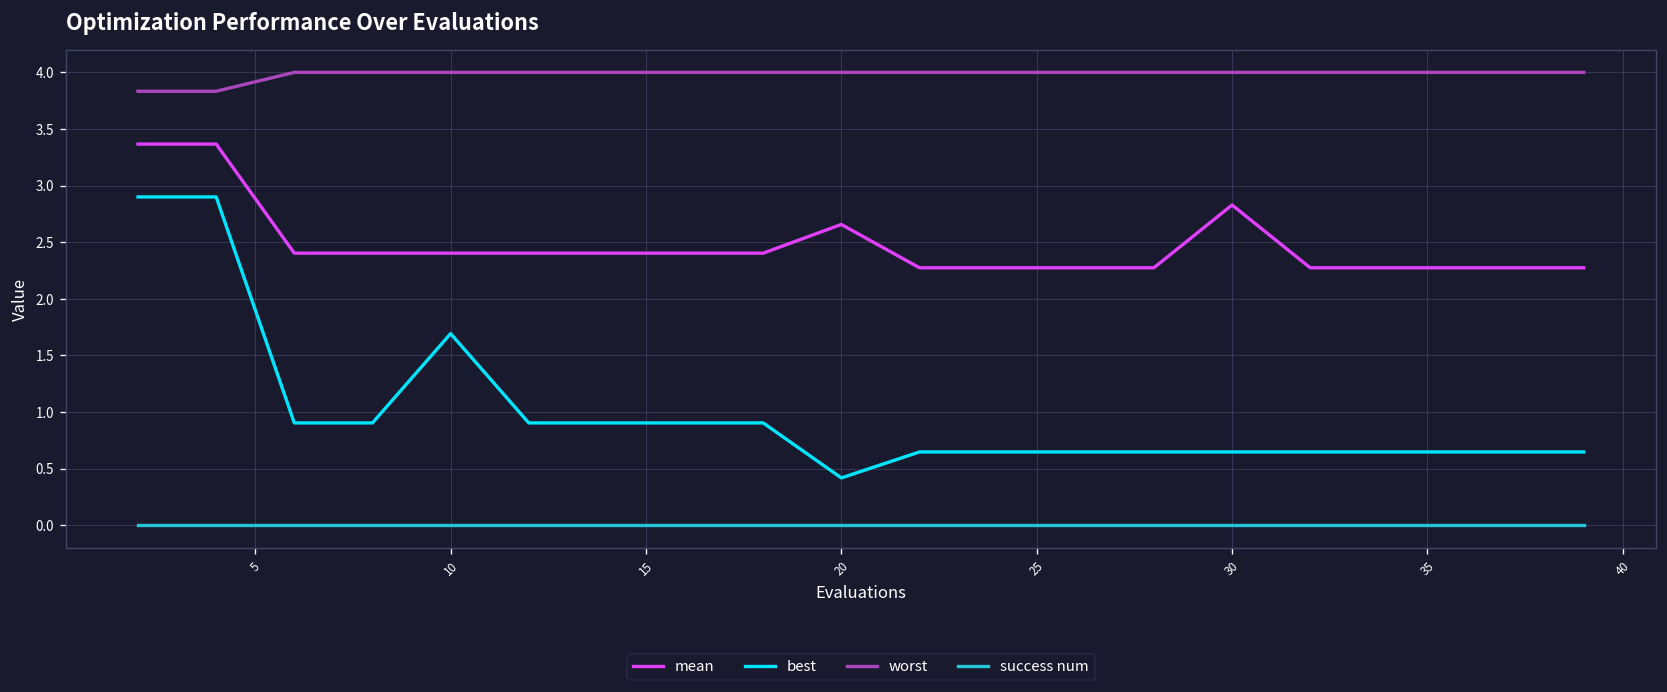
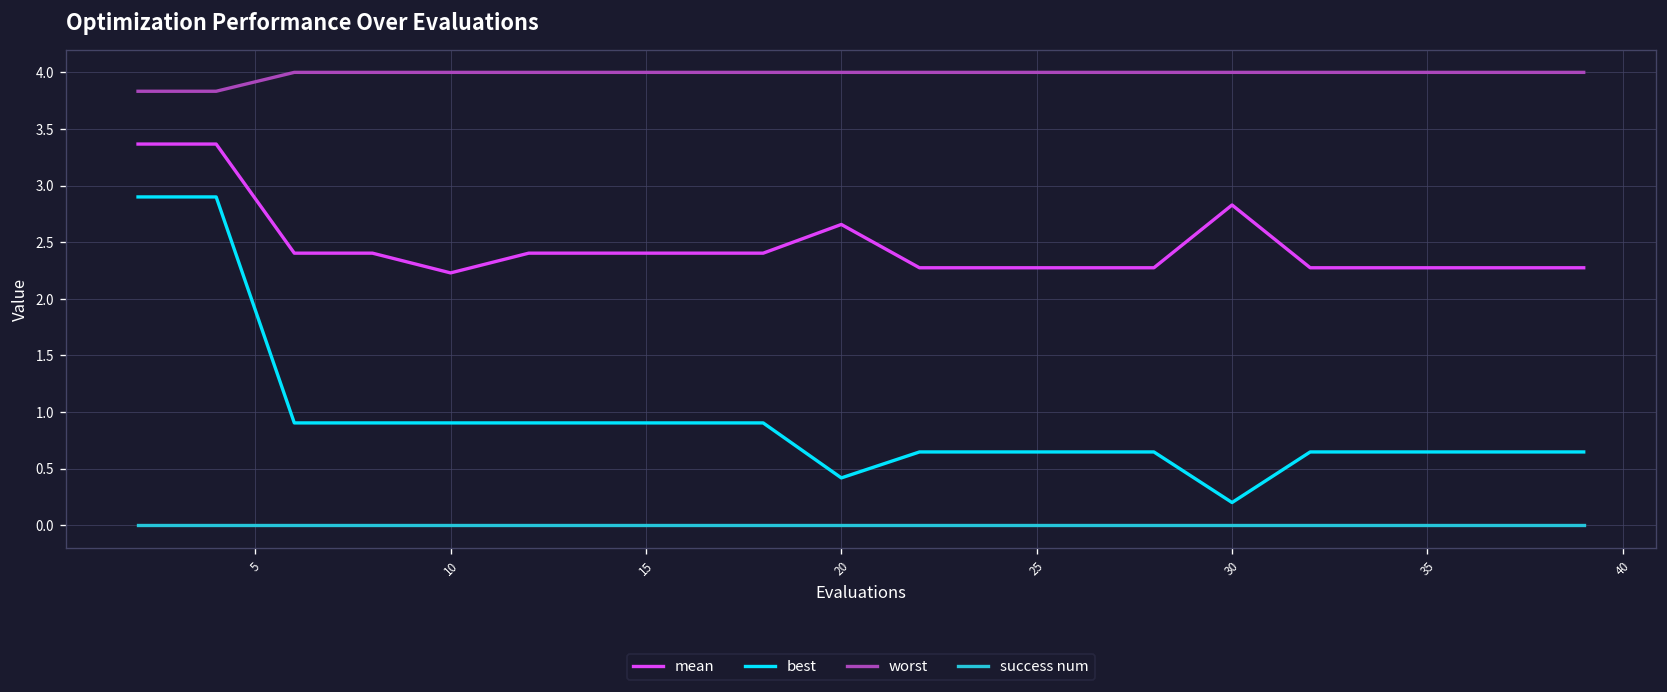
mean, 10: 2.4 -> 2.2
best, 10: 1.7 -> 0.9
best, 30: 0.6 -> 0.2
